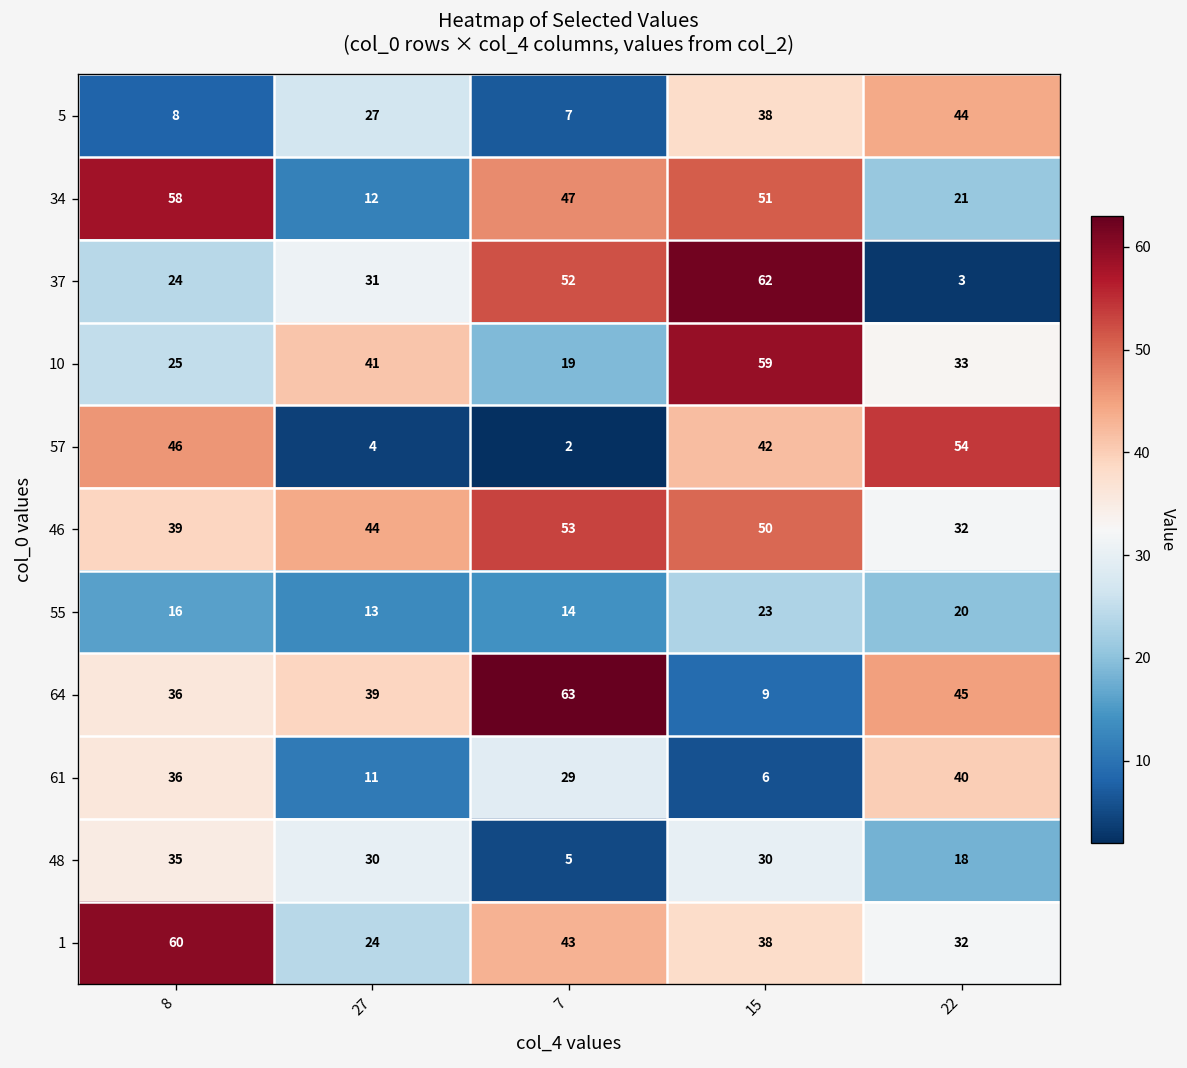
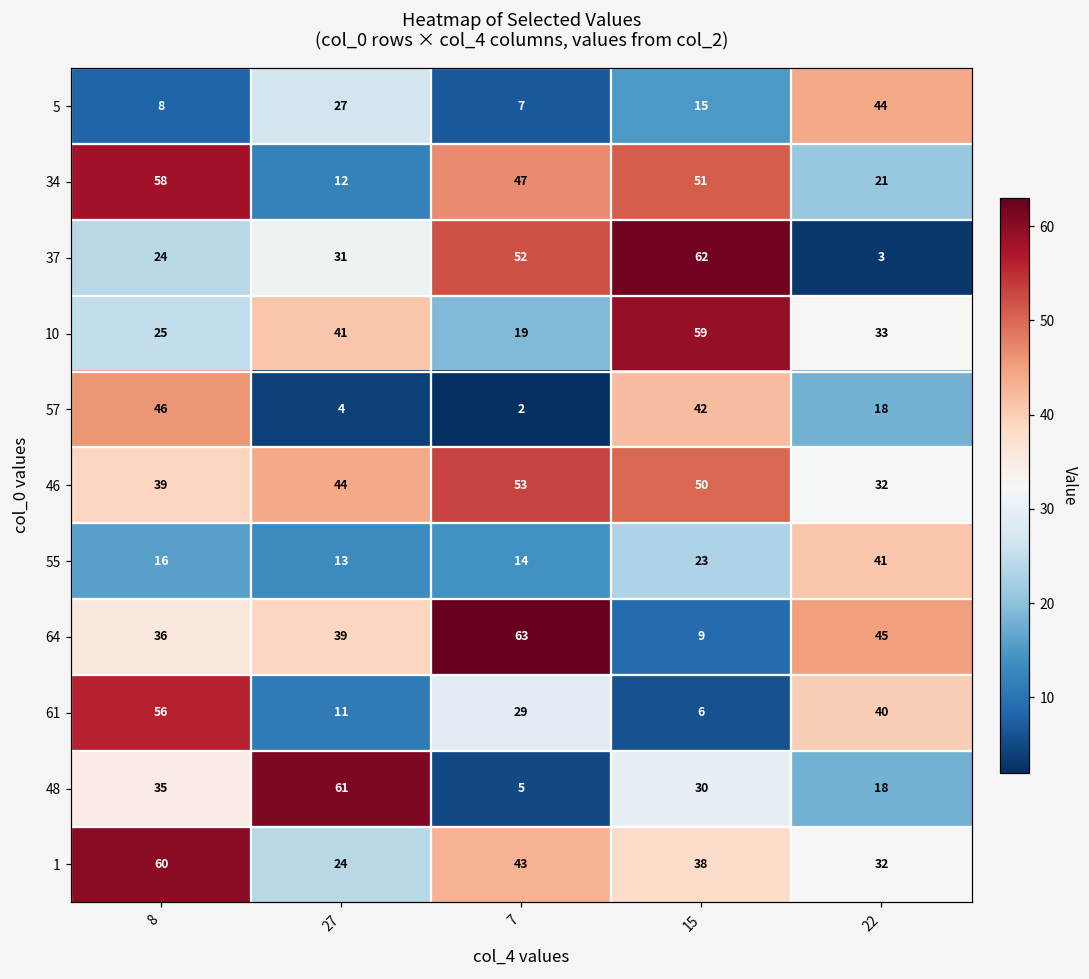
5, 15: 38 -> 15
57, 22: 54 -> 18
55, 22: 20 -> 41
61, 8: 36 -> 56
48, 27: 30 -> 61
